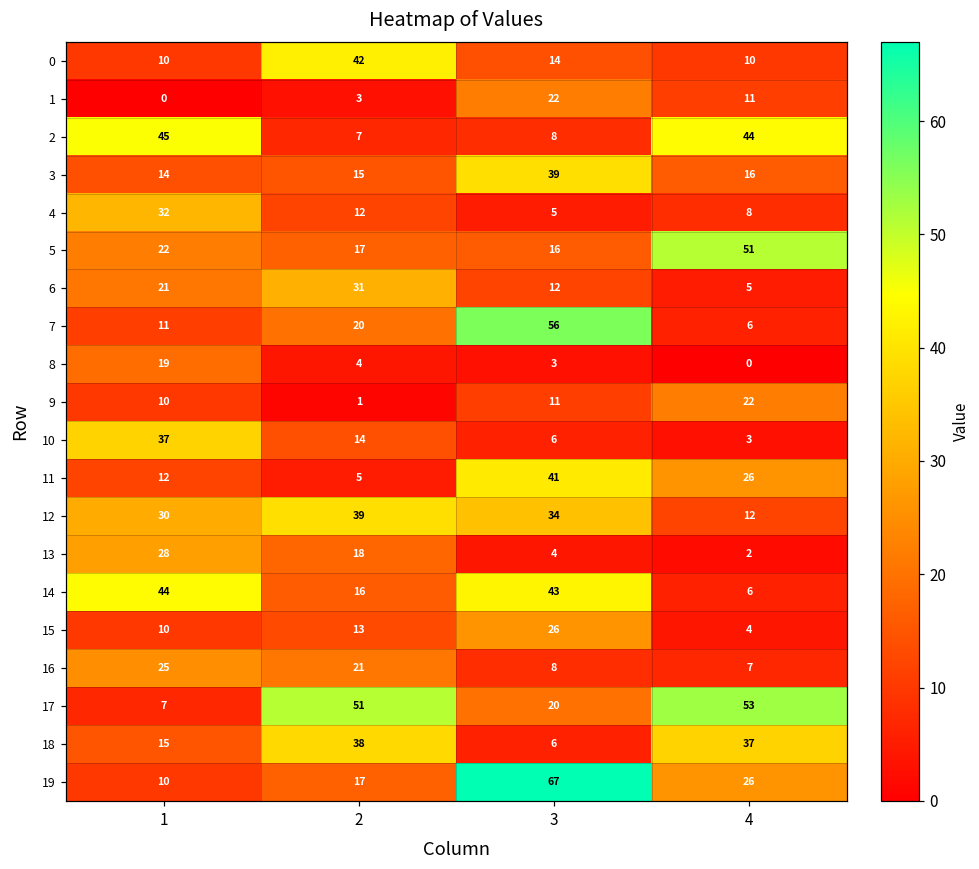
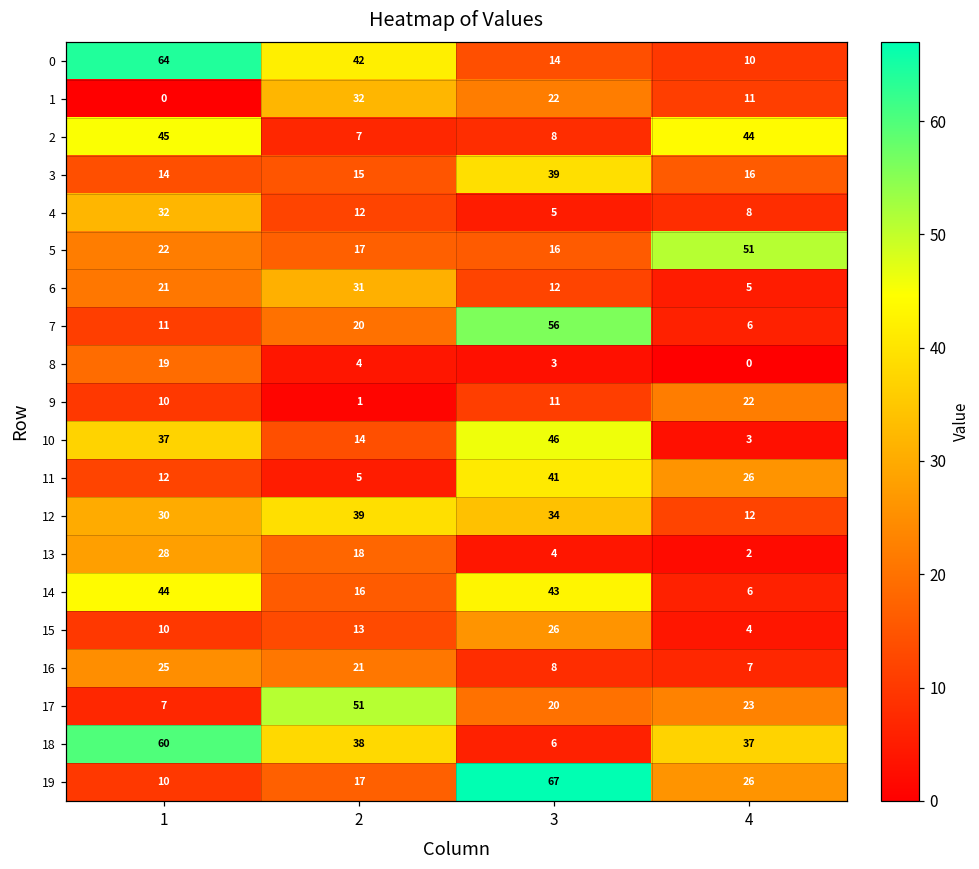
0, 1: 10 -> 64
1, 2: 3 -> 32
10, 3: 6 -> 46
17, 4: 53 -> 23
18, 1: 15 -> 60
